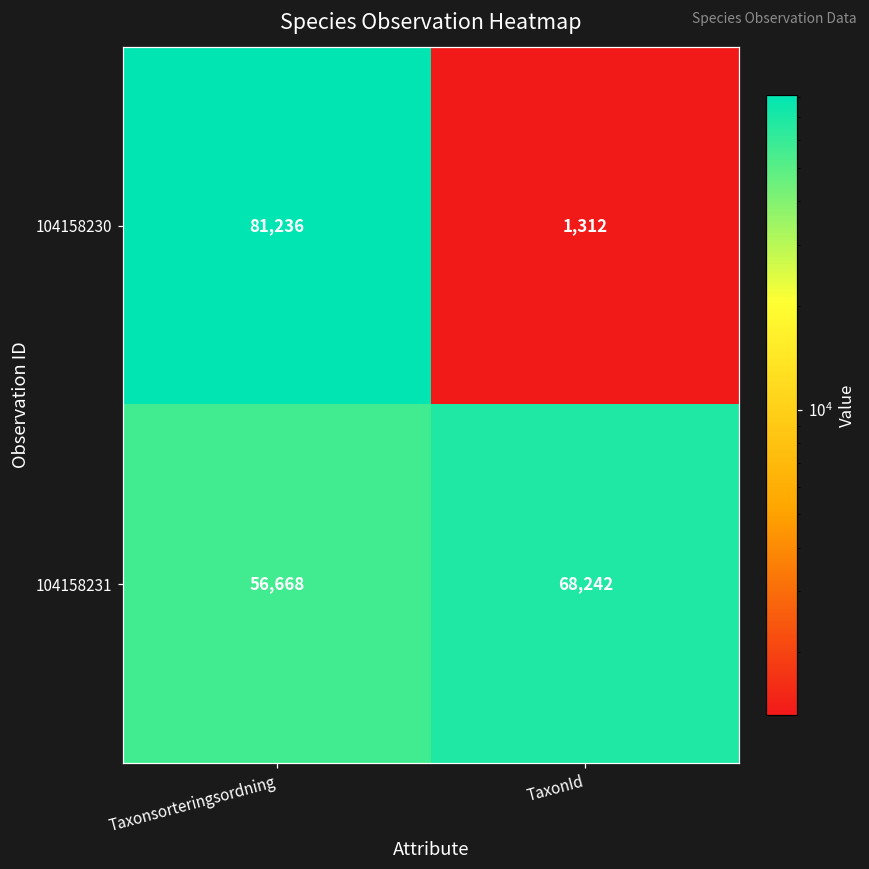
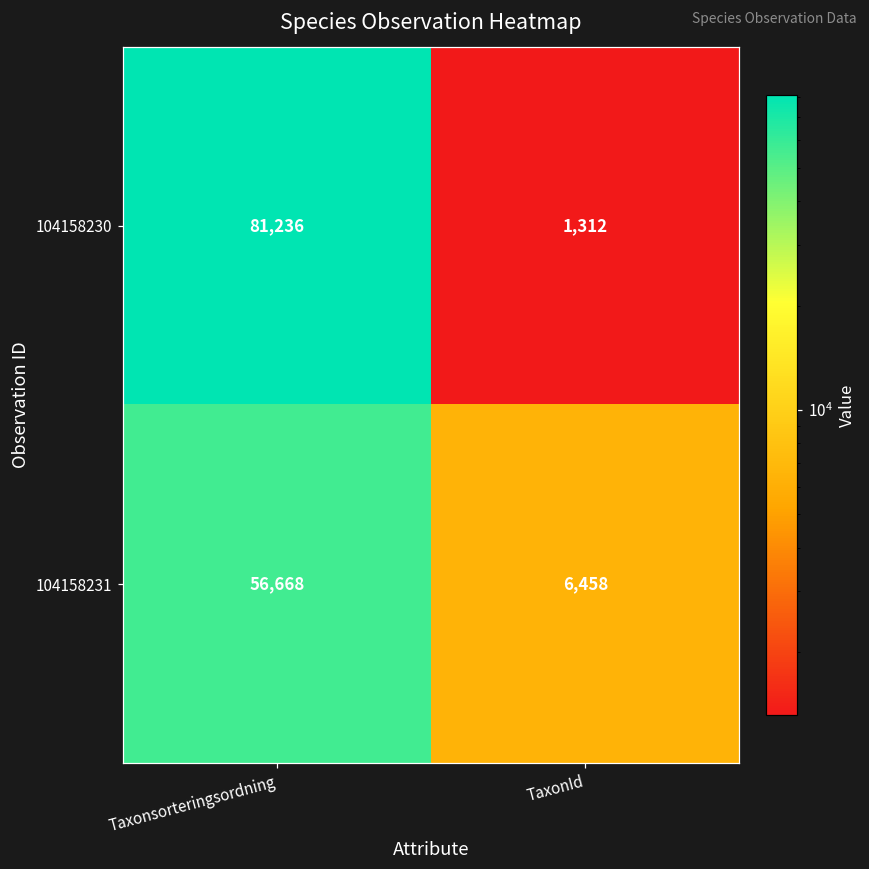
104158231, TaxonId: 68,242 -> 6,458
